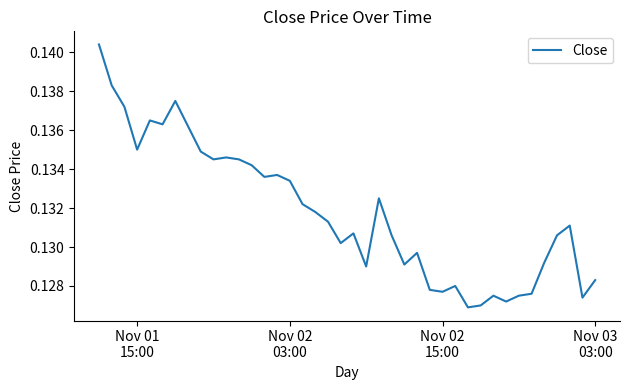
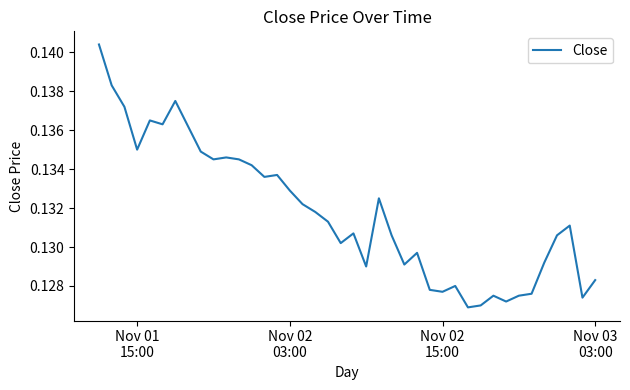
Nov 02 03:00: 0.1334 -> 0.1329
